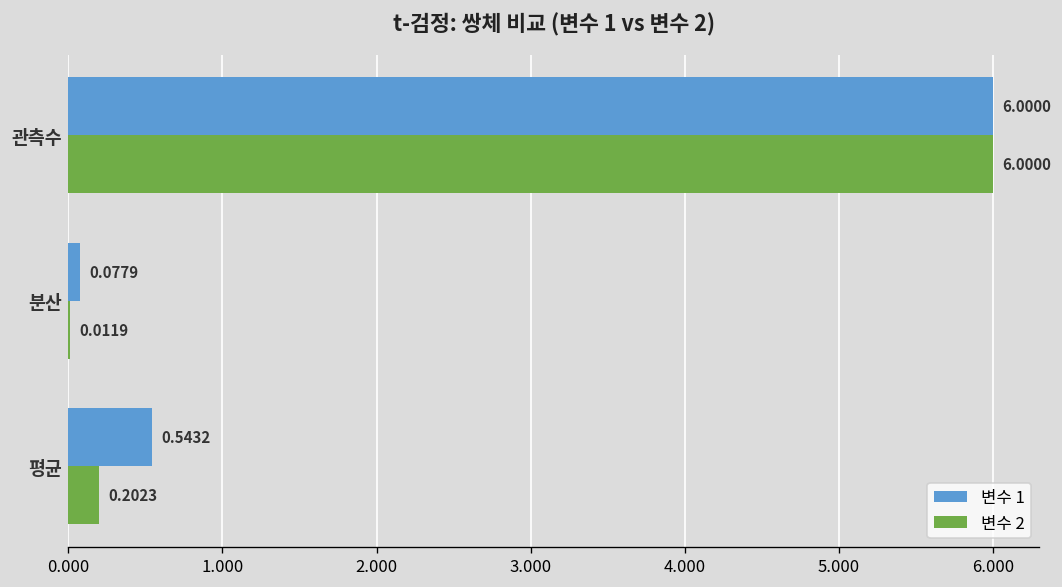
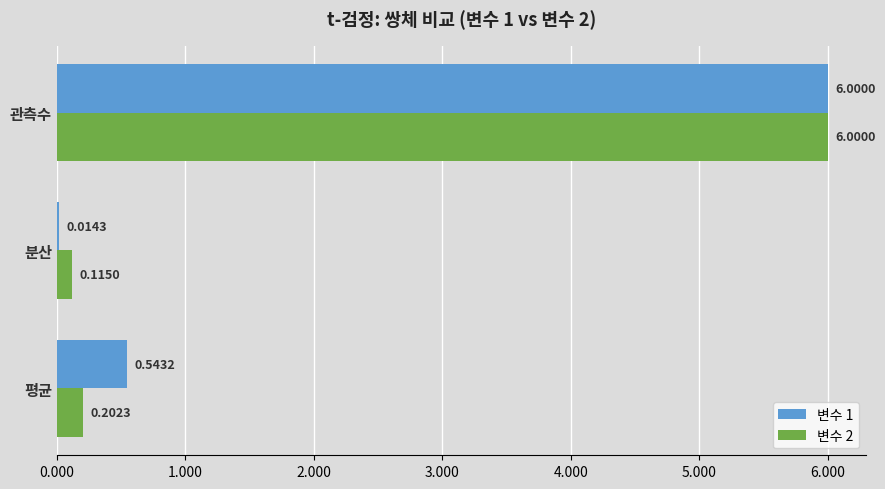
변수 1, 분산: 0.0779 -> 0.0143
변수 2, 분산: 0.0119 -> 0.1150
